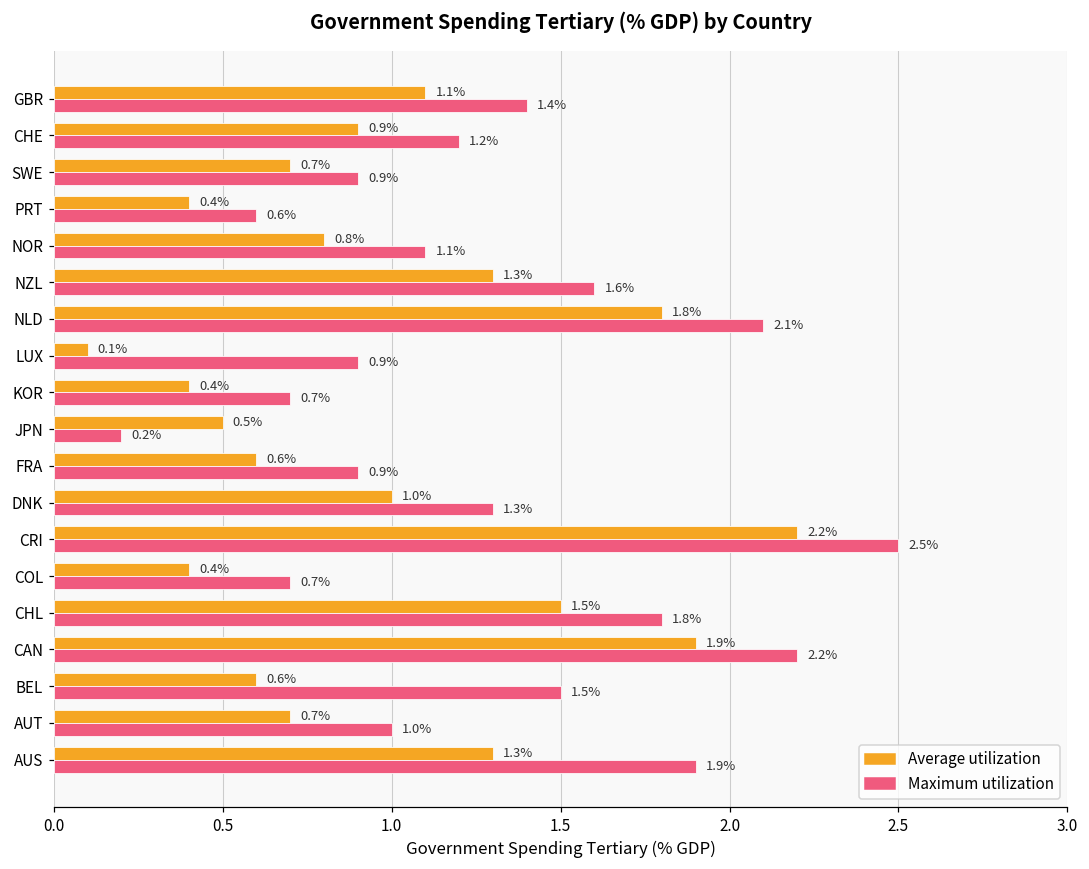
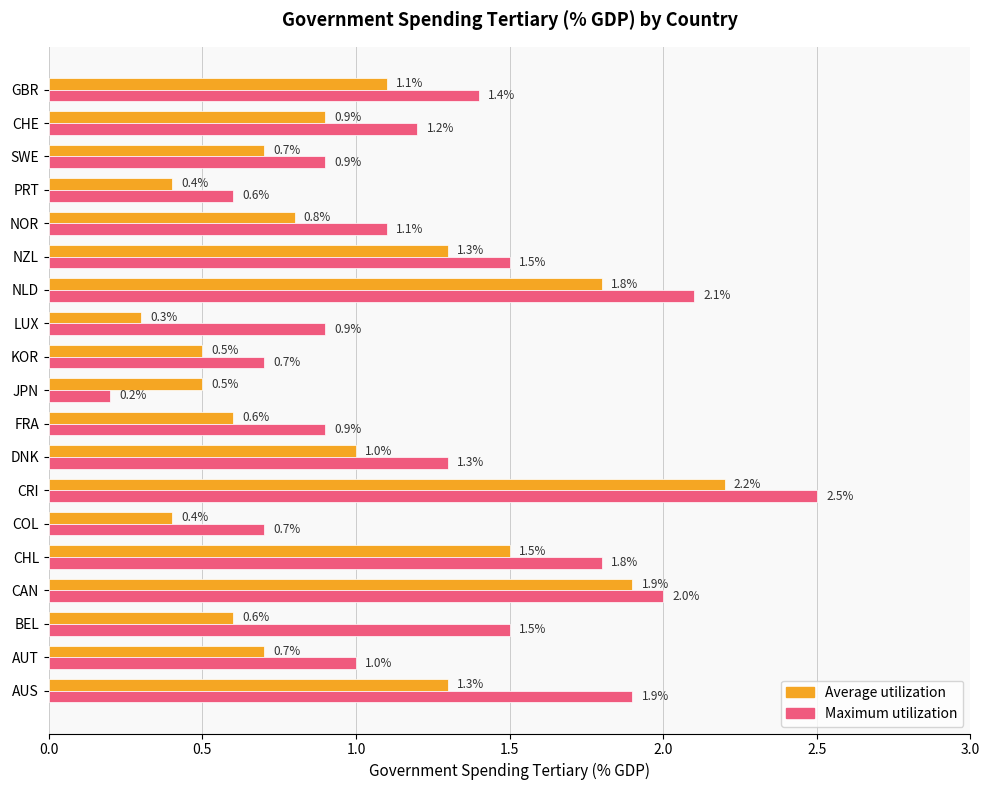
Maximum utilization, NZL: 1.6% -> 1.5%
Average utilization, LUX: 0.1% -> 0.3%
Average utilization, KOR: 0.4% -> 0.5%
Maximum utilization, CAN: 2.2% -> 2.0%
